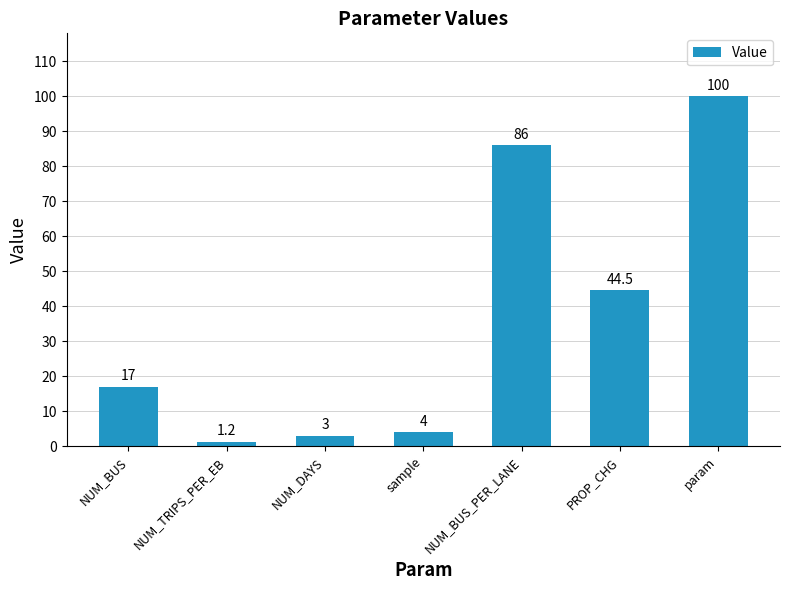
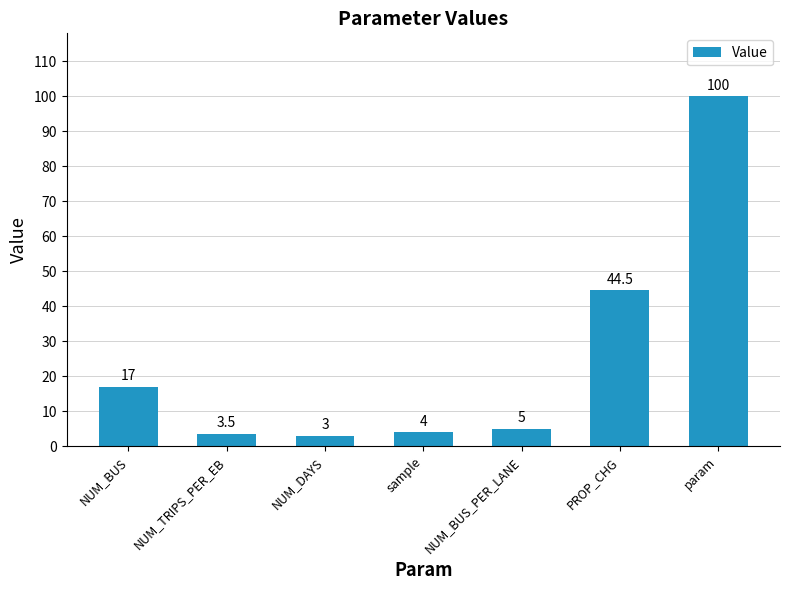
NUM_TRIPS_PER_EB: 1.2 -> 3.5
NUM_BUS_PER_LANE: 86 -> 5
